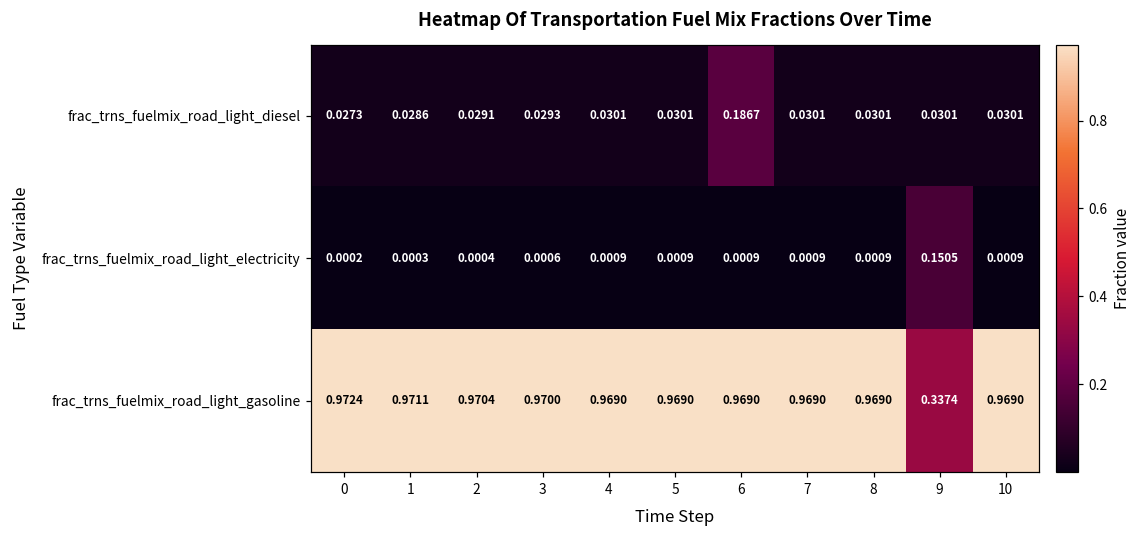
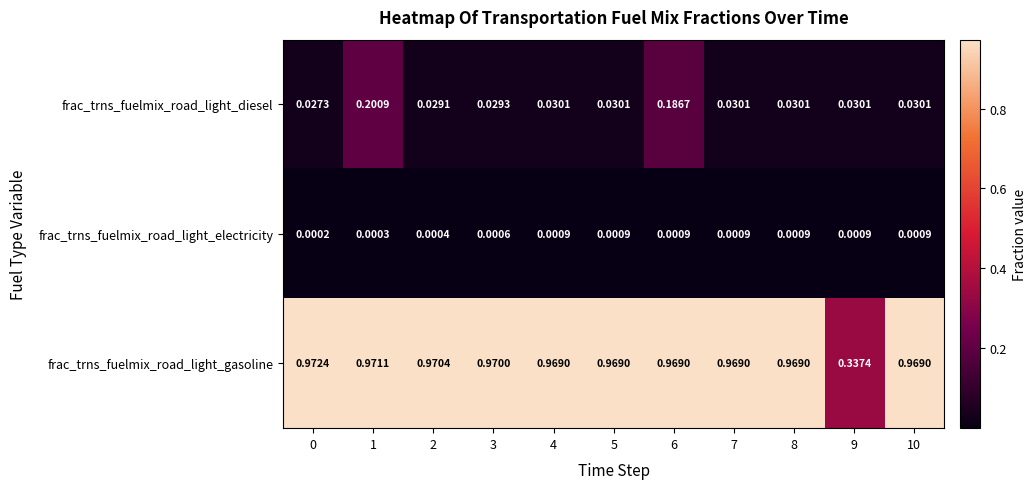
frac_trns_fuelmix_road_light_diesel, 1: 0.0286 -> 0.2009
frac_trns_fuelmix_road_light_electricity, 9: 0.1505 -> 0.0009
